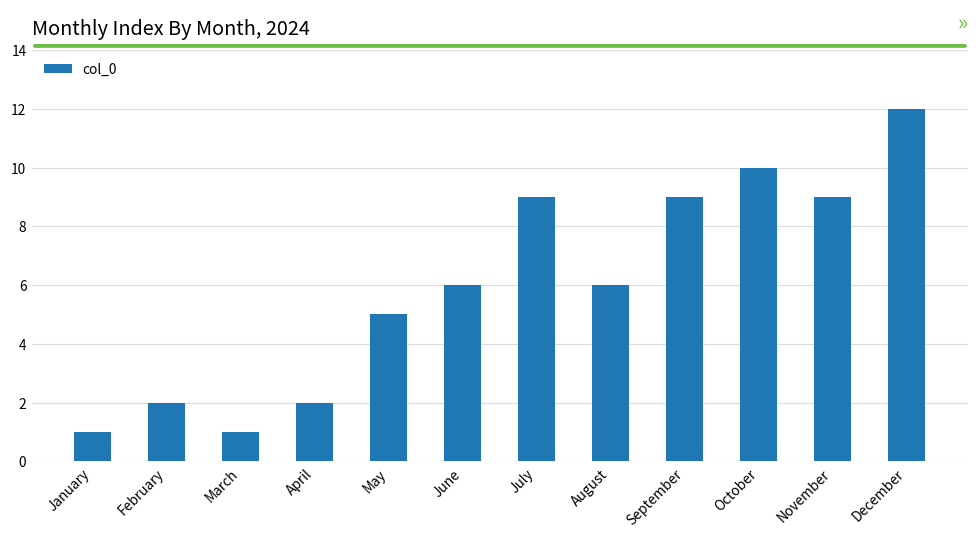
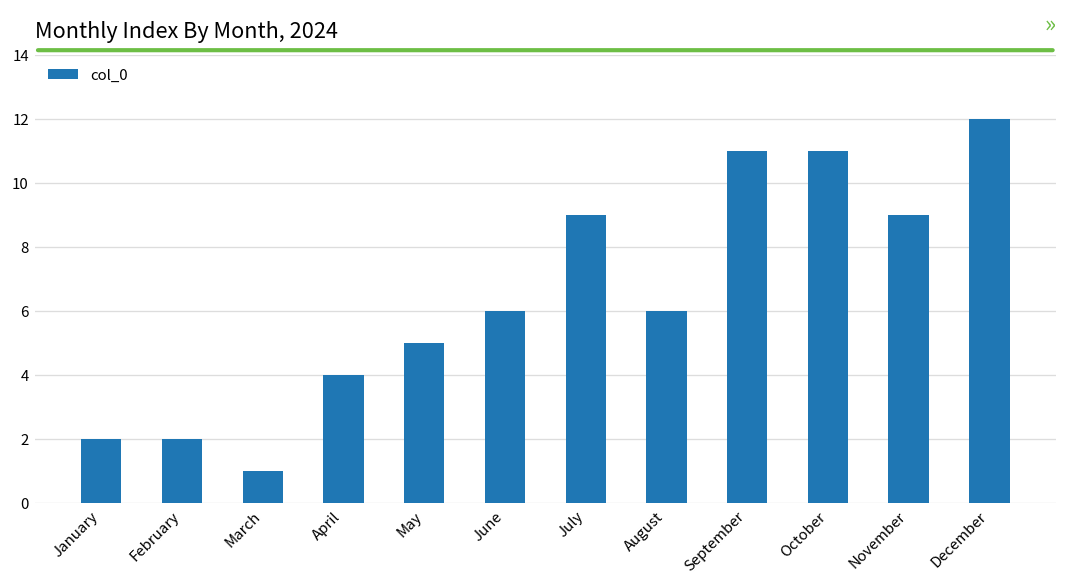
January: 1 -> 2
April: 2 -> 4
September: 9 -> 11
October: 10 -> 11
